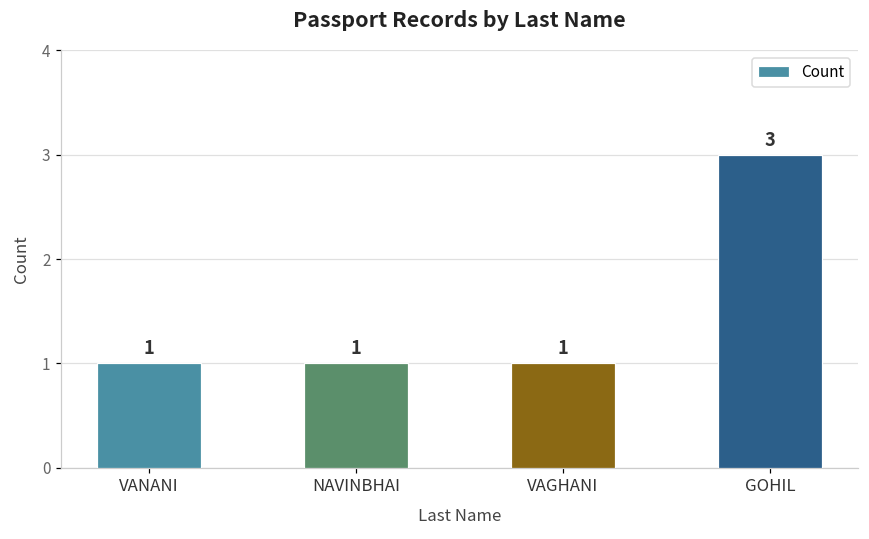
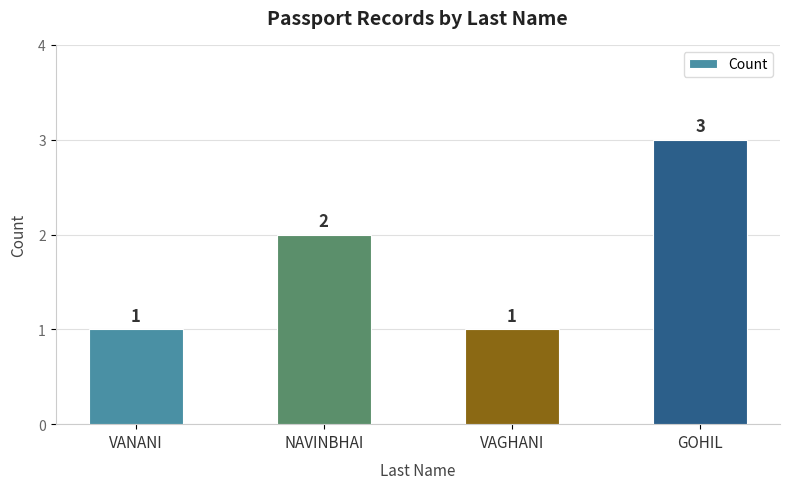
NAVINBHAI: 1 -> 2
